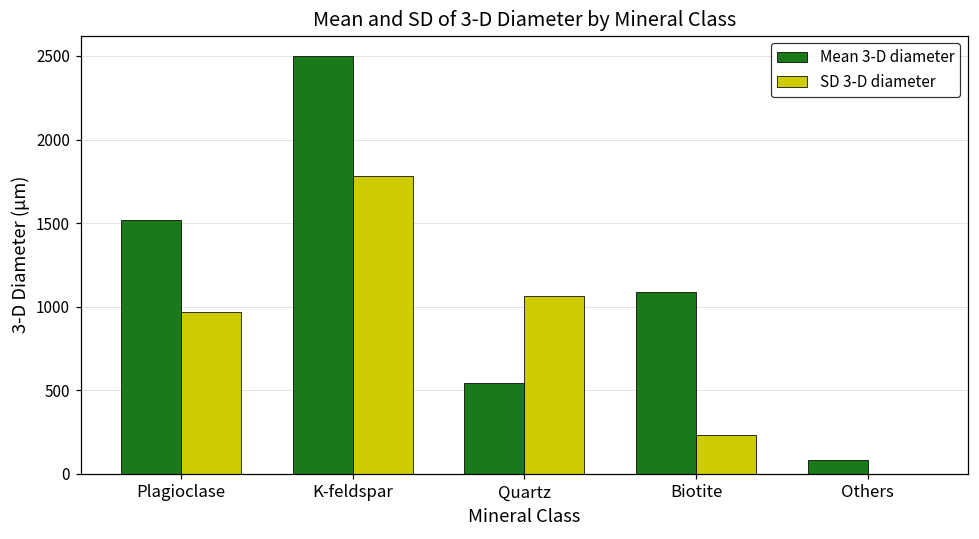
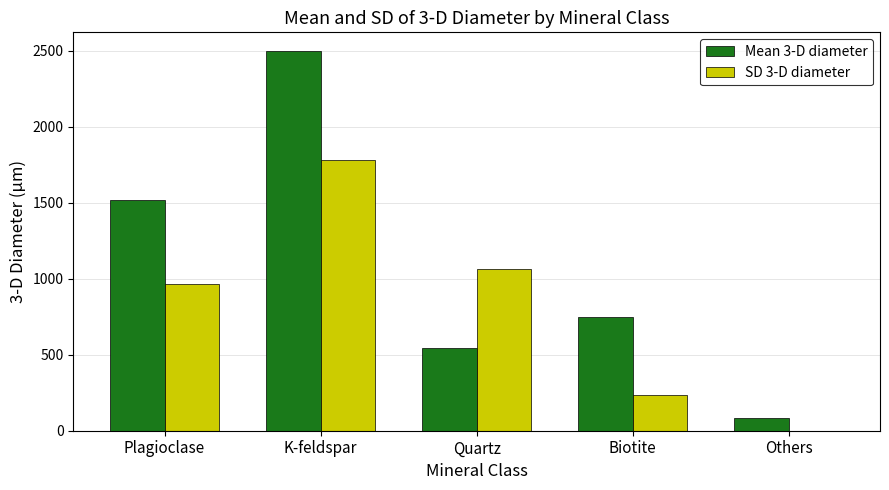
Mean 3-D diameter, Biotite: 1090 -> 750
